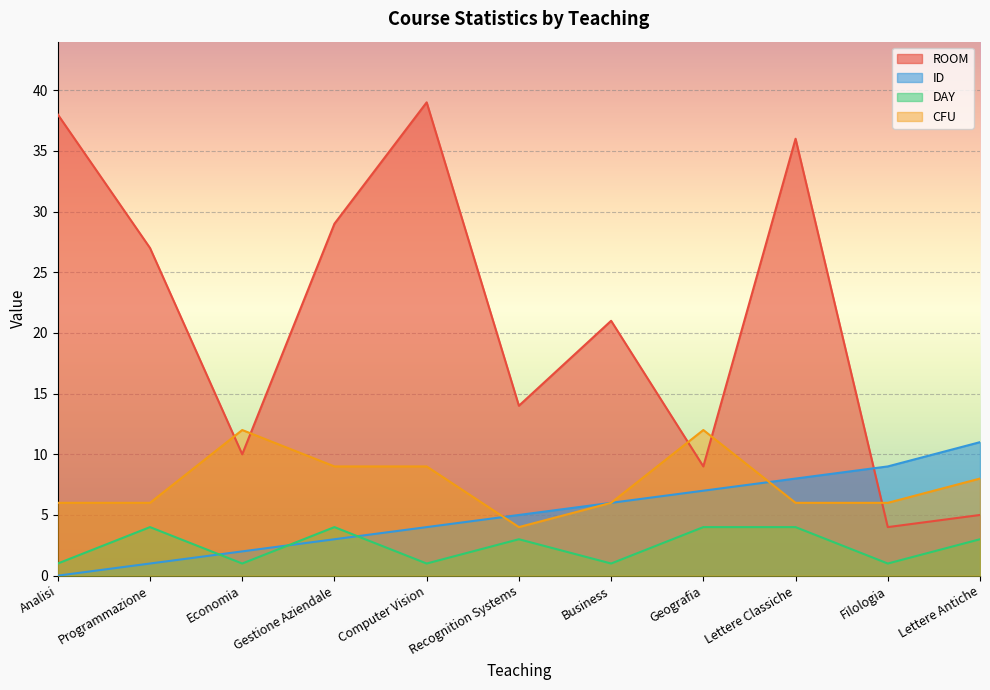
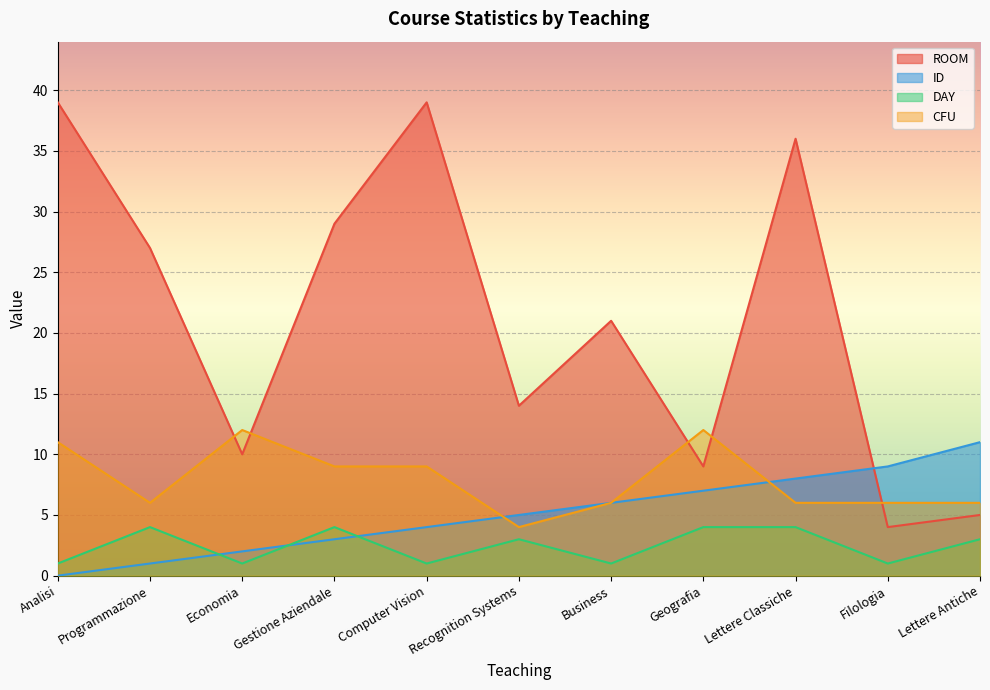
ROOM, Analisi: 38 -> 39
CFU, Analisi: 6 -> 11
CFU, Lettere Antiche: 8 -> 6
